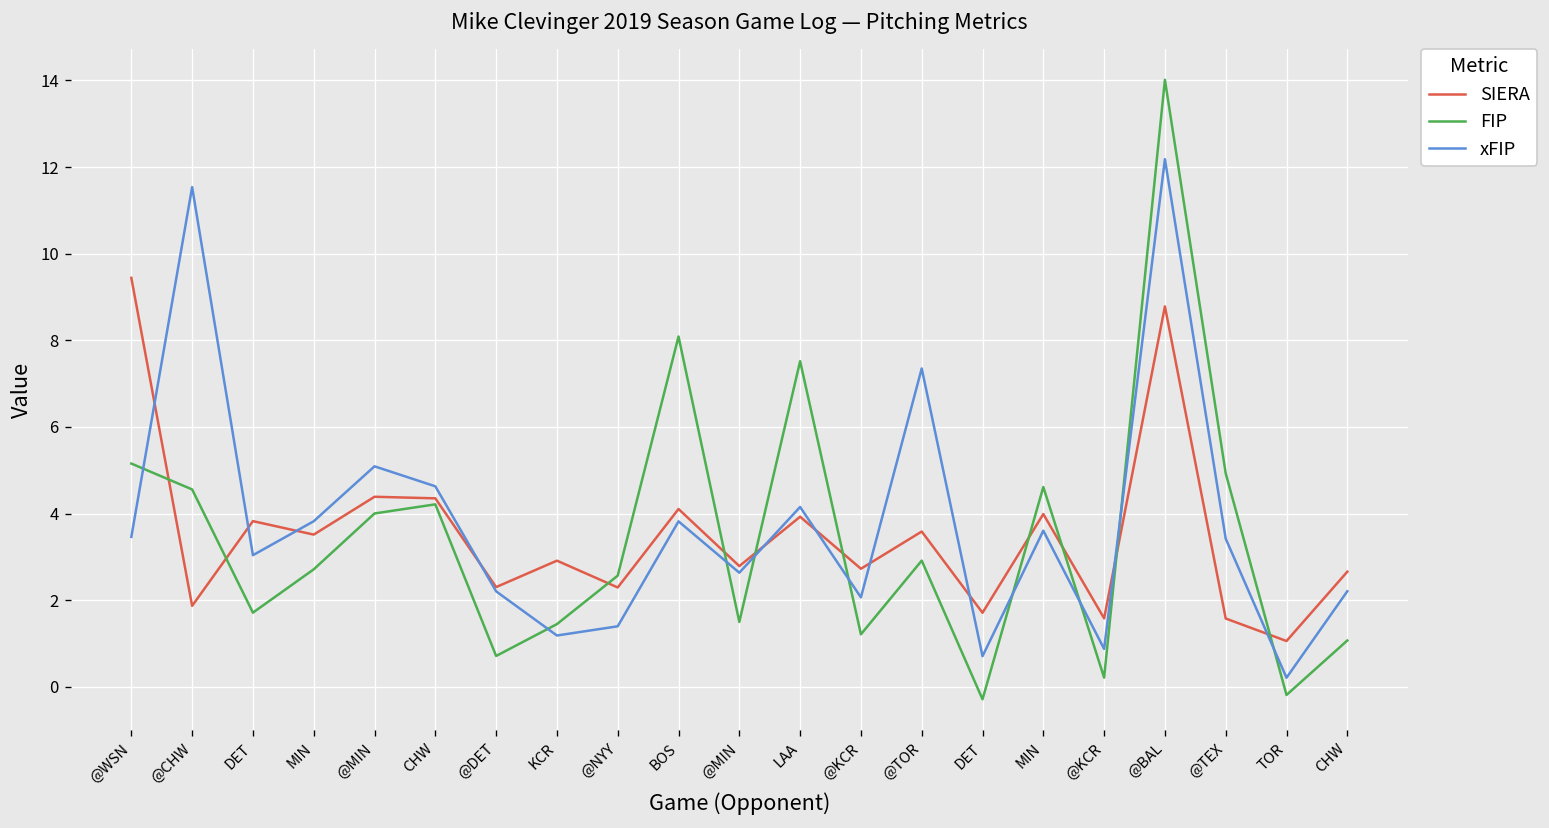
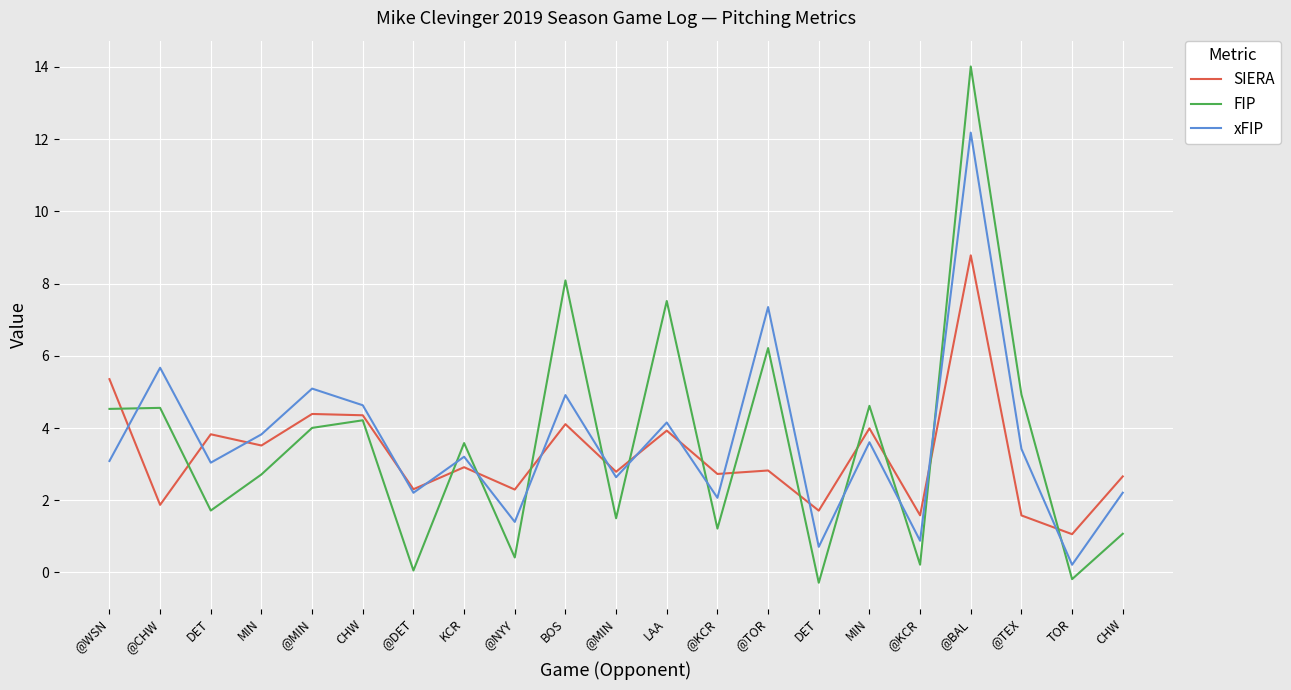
SIERA, @WSN: 9.4 -> 5.4
FIP, @WSN: 5.2 -> 4.5
xFIP, @WSN: 3.5 -> 3.1
xFIP, @CHW: 11.5 -> 5.7
FIP, @DET: 0.7 -> 0.1
FIP, KCR: 1.4 -> 3.6
xFIP, KCR: 1.2 -> 3.2
FIP, @NYY: 2.6 -> 0.4
xFIP, BOS: 3.8 -> 4.9
SIERA, @TOR: 3.6 -> 2.8
FIP, @TOR: 2.9 -> 6.2
